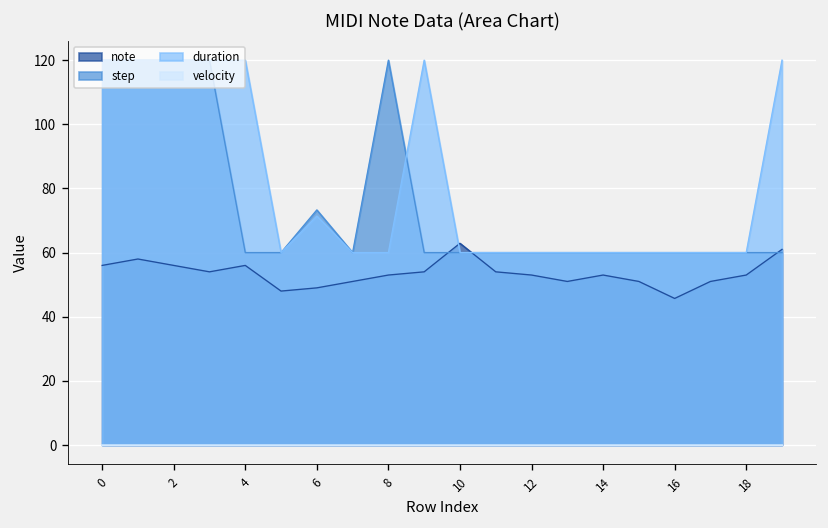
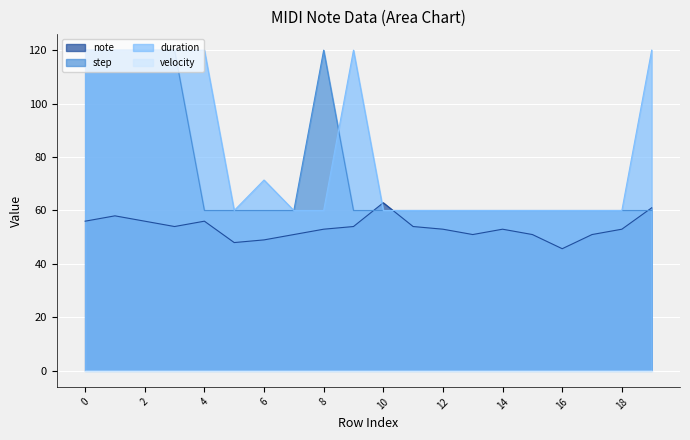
step, 6: 73 -> 60
